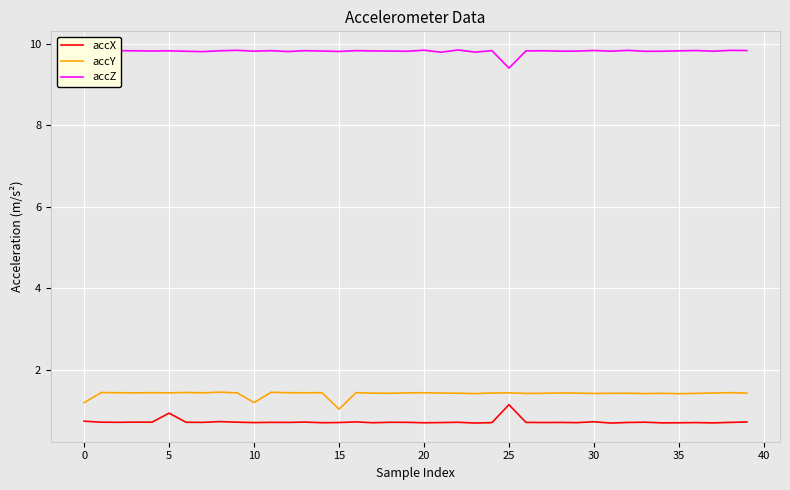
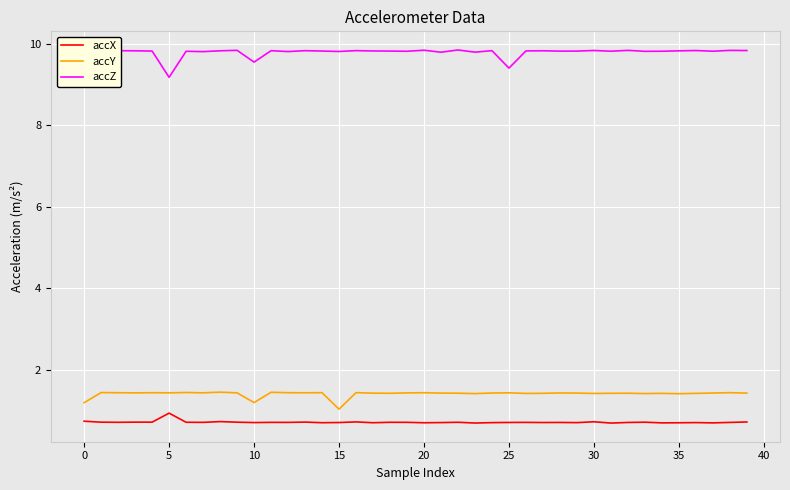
accZ, 5: 9.8 -> 9.2
accZ, 10: 9.8 -> 9.6
accX, 25: 1.1 -> 0.7
